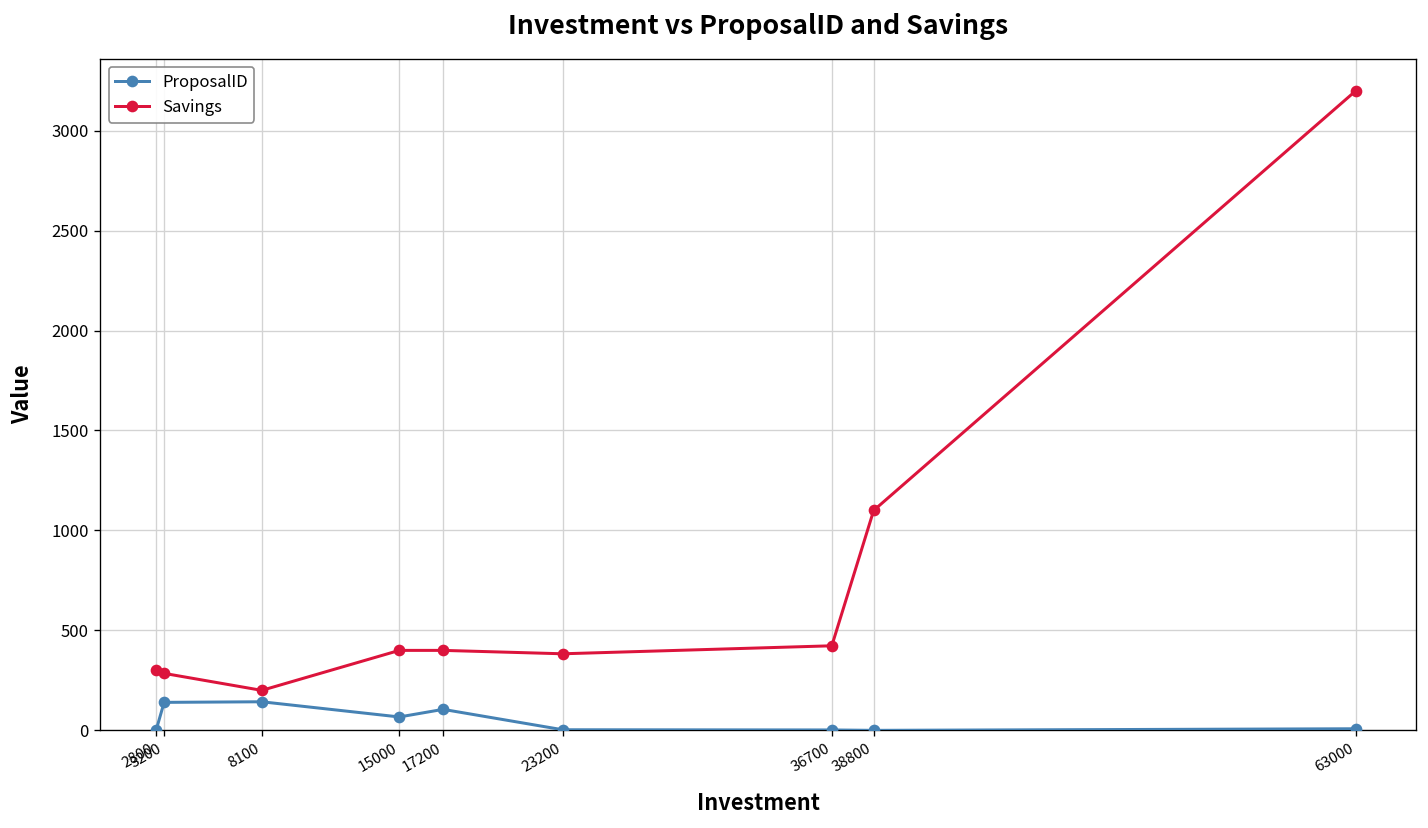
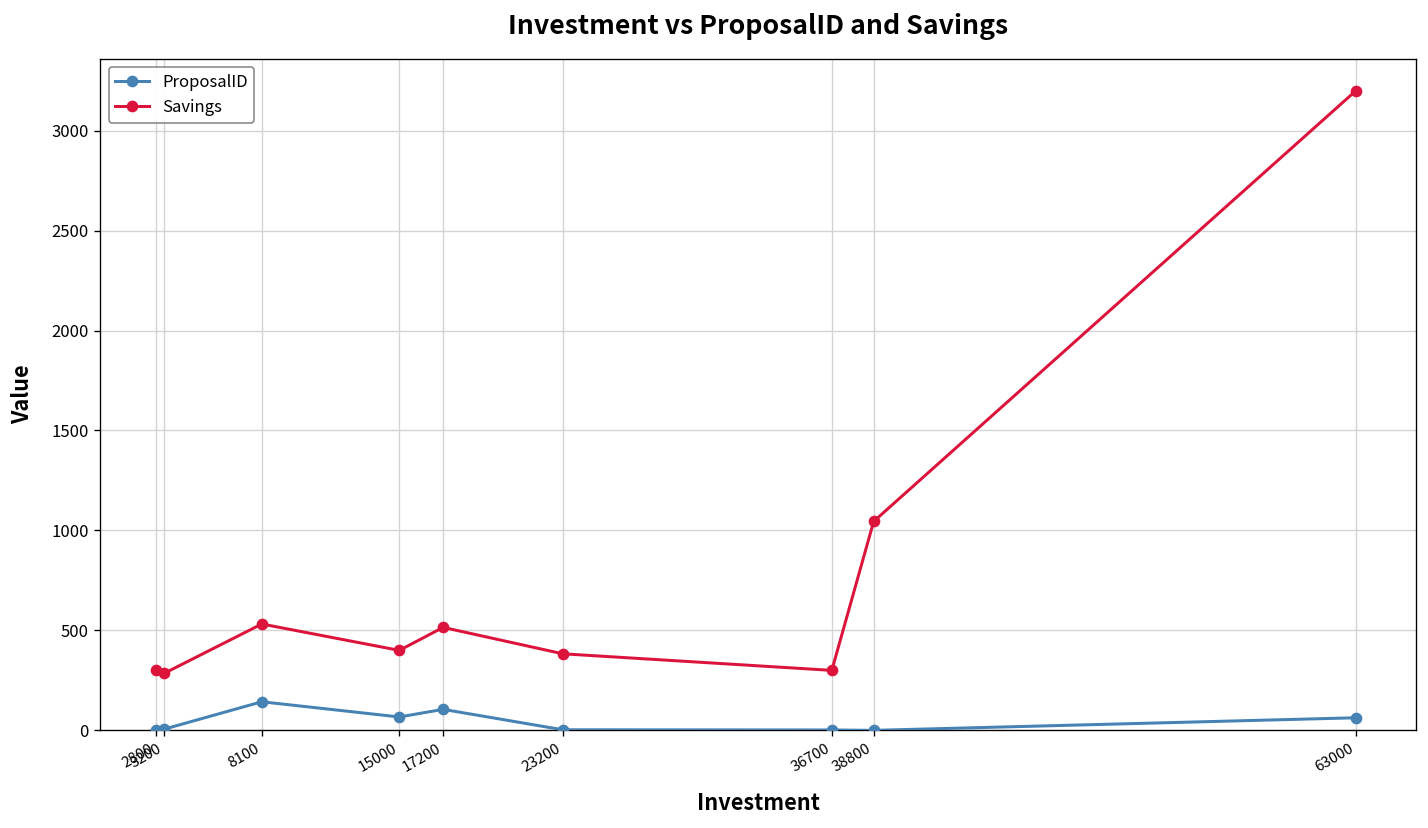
ProposalID, 3200: 140 -> 10
Savings, 8100: 200 -> 530
Savings, 17200: 400 -> 520
Savings, 36700: 420 -> 300
Savings, 38800: 1100 -> 1050
ProposalID, 63000: 10 -> 60
